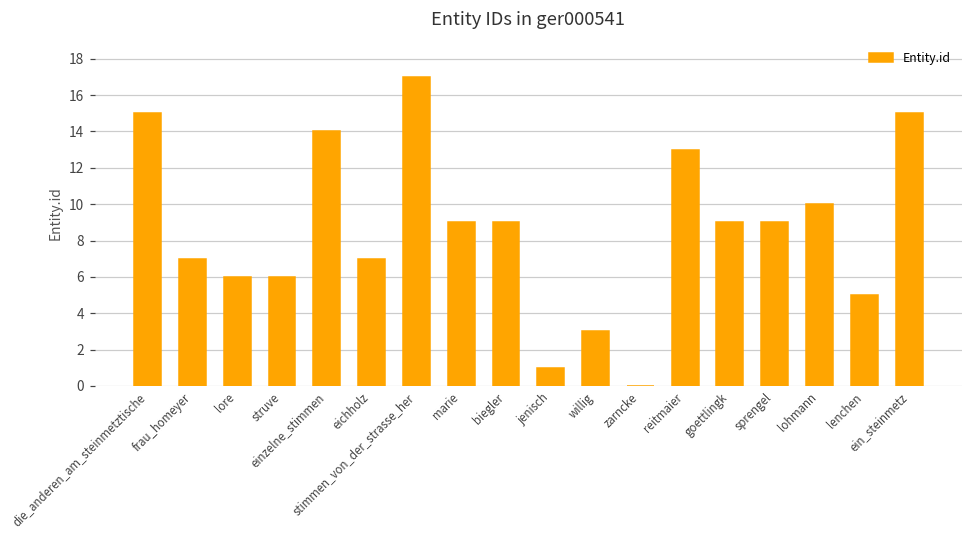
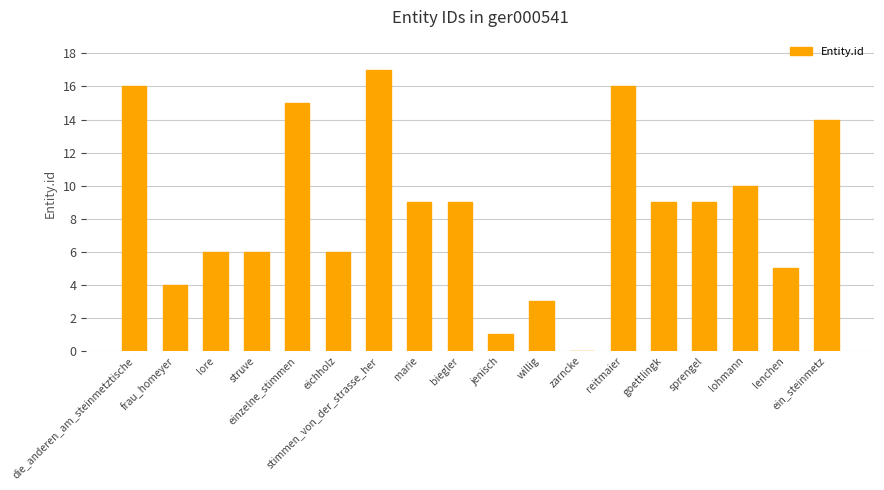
die_anderen_am_steinmetztische: 15 -> 16
frau_homeyer: 7 -> 4
einzelne_stimmen: 14 -> 15
eichholz: 7 -> 6
reitmaier: 13 -> 16
ein_steinmetz: 15 -> 14
